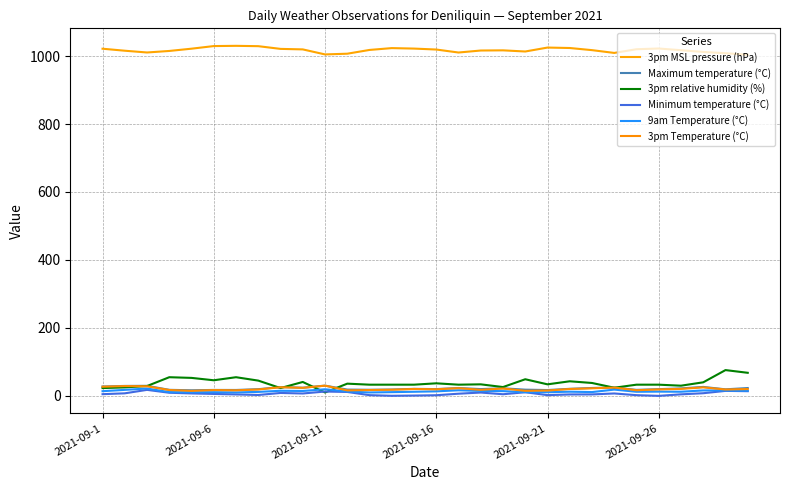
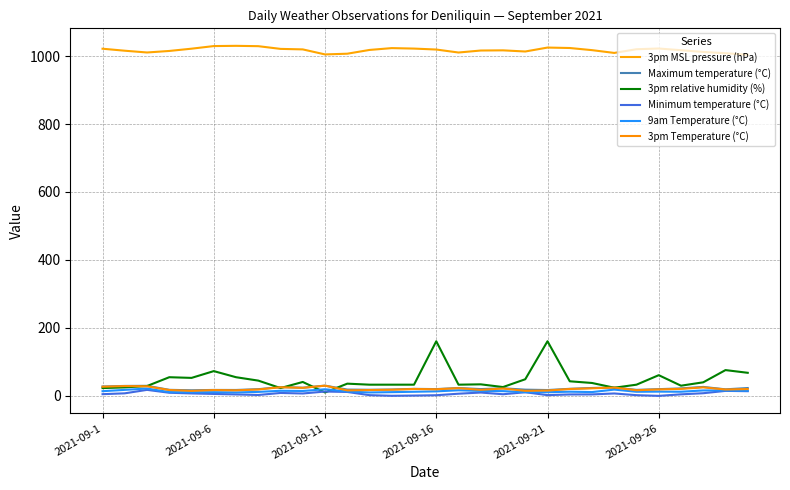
3pm relative humidity (%), 2021-09-6: 50 -> 70
3pm relative humidity (%), 2021-09-16: 40 -> 160
3pm relative humidity (%), 2021-09-21: 30 -> 160
3pm relative humidity (%), 2021-09-26: 30 -> 60
